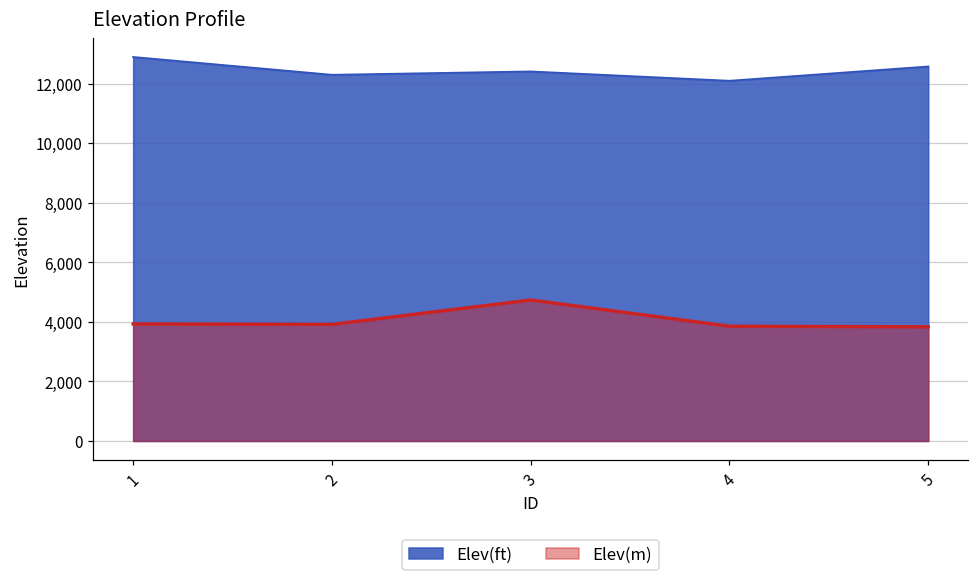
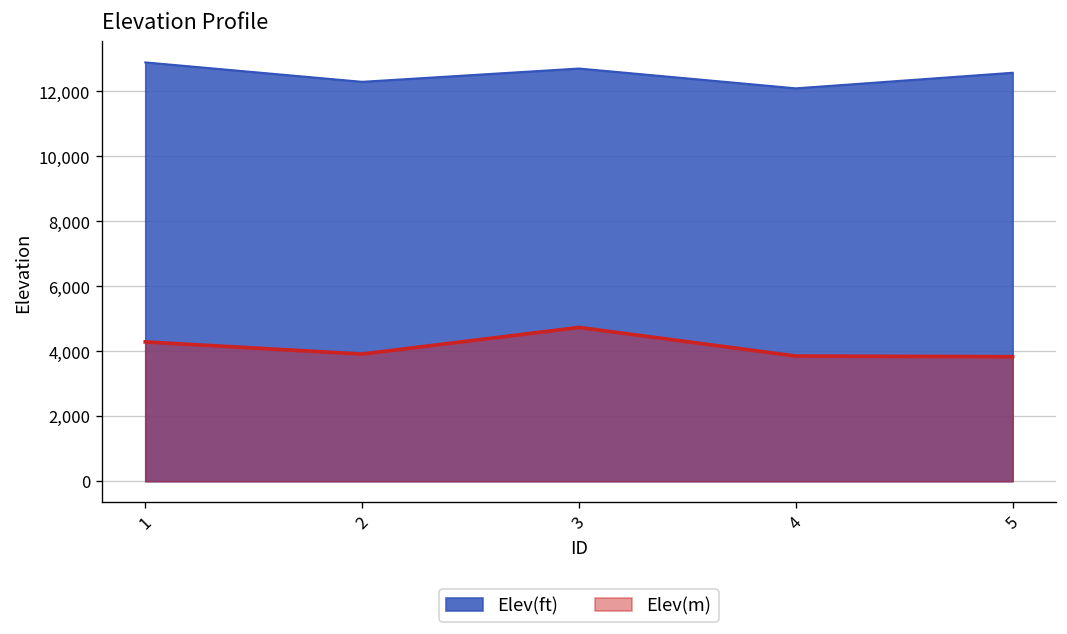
Elev(m), 1: 3,900 -> 4,300
Elev(ft), 3: 12,400 -> 12,700
